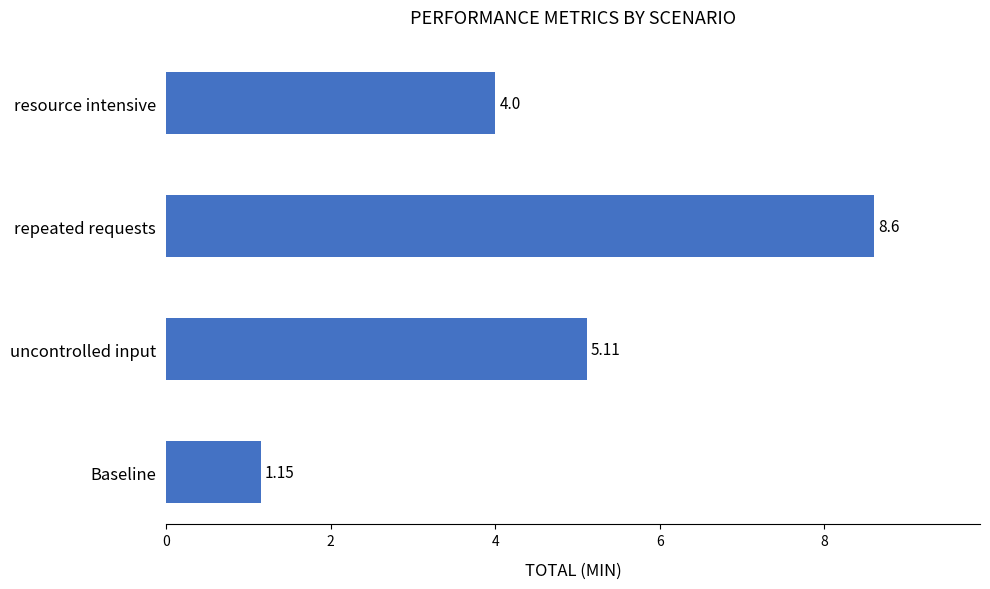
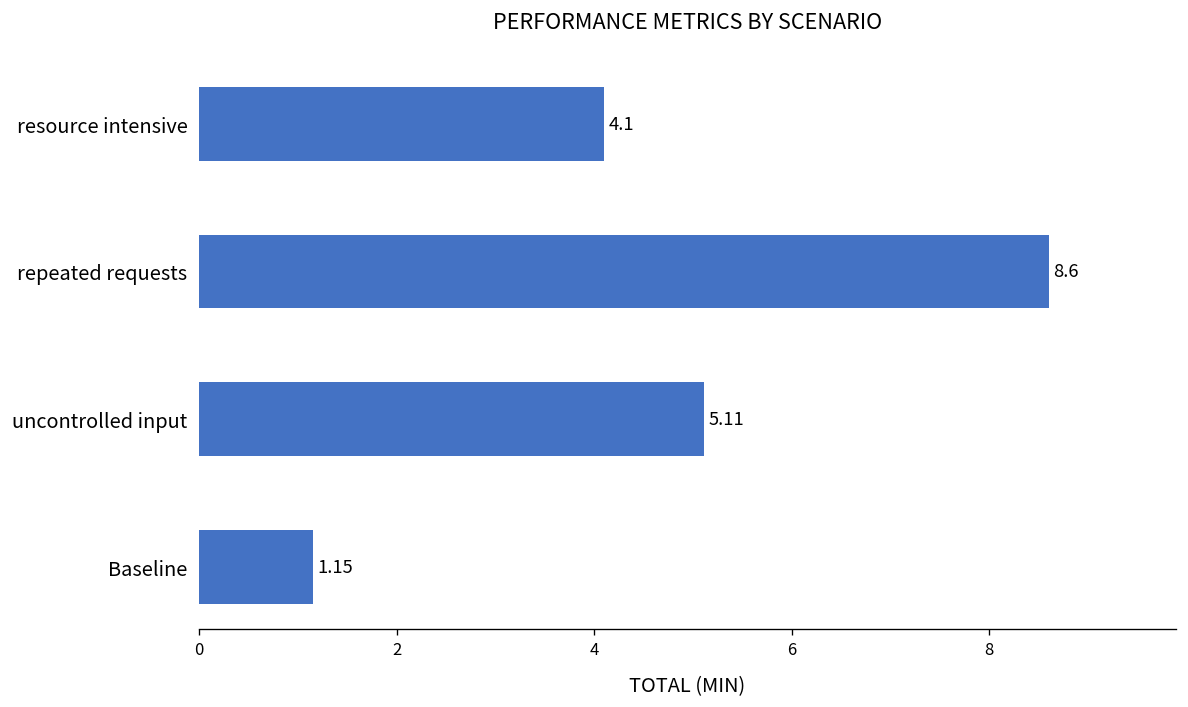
resource intensive: 4.0 -> 4.1
